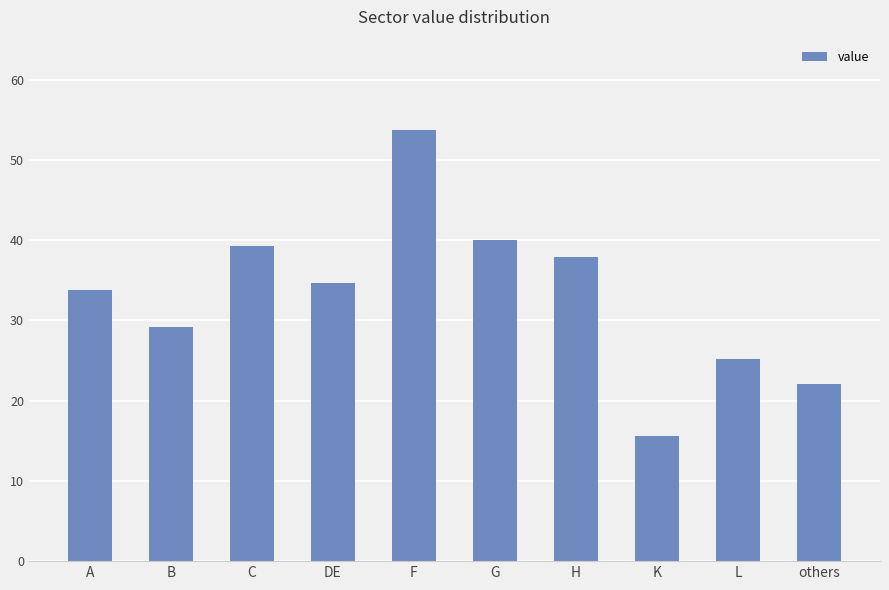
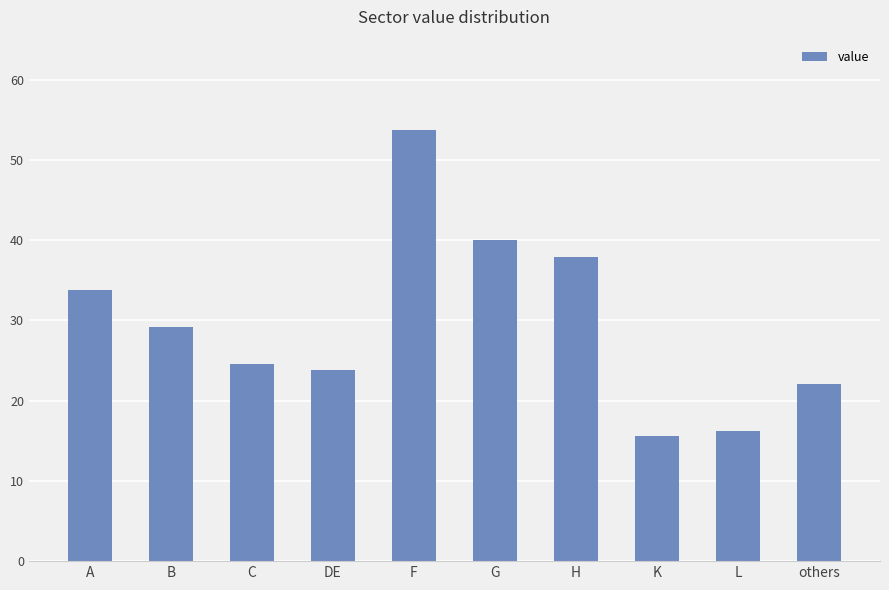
C: 39 -> 25
DE: 35 -> 24
L: 25 -> 16
